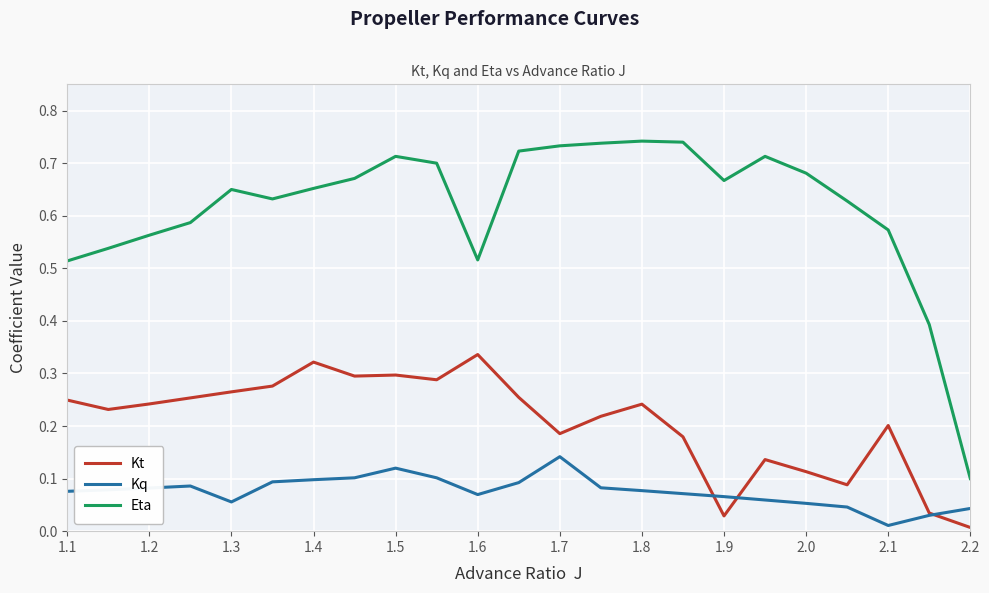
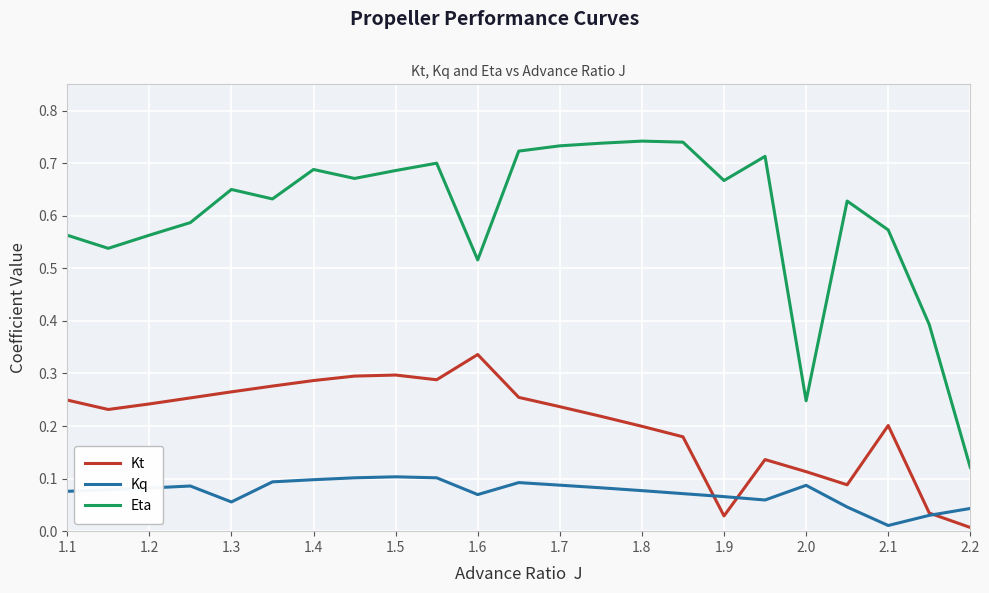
Eta, 1.1: 0.51 -> 0.56
Kt, 1.4: 0.32 -> 0.29
Eta, 1.4: 0.65 -> 0.69
Kq, 1.5: 0.12 -> 0.10
Eta, 1.5: 0.71 -> 0.69
Kt, 1.7: 0.19 -> 0.24
Kq, 1.7: 0.14 -> 0.09
Kt, 1.8: 0.24 -> 0.20
Kq, 2.0: 0.05 -> 0.09
Eta, 2.0: 0.68 -> 0.25
Eta, 2.2: 0.10 -> 0.12
